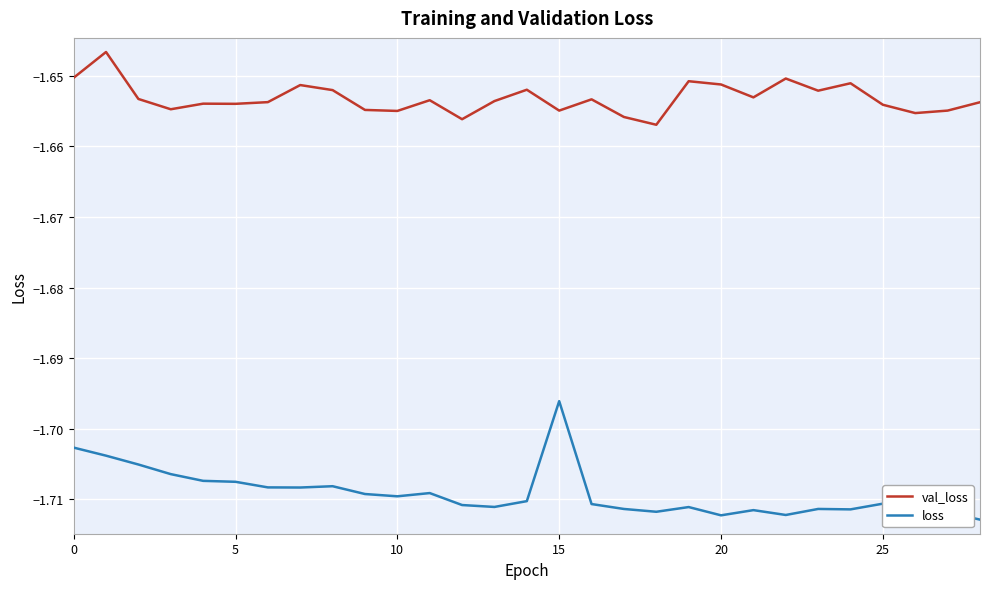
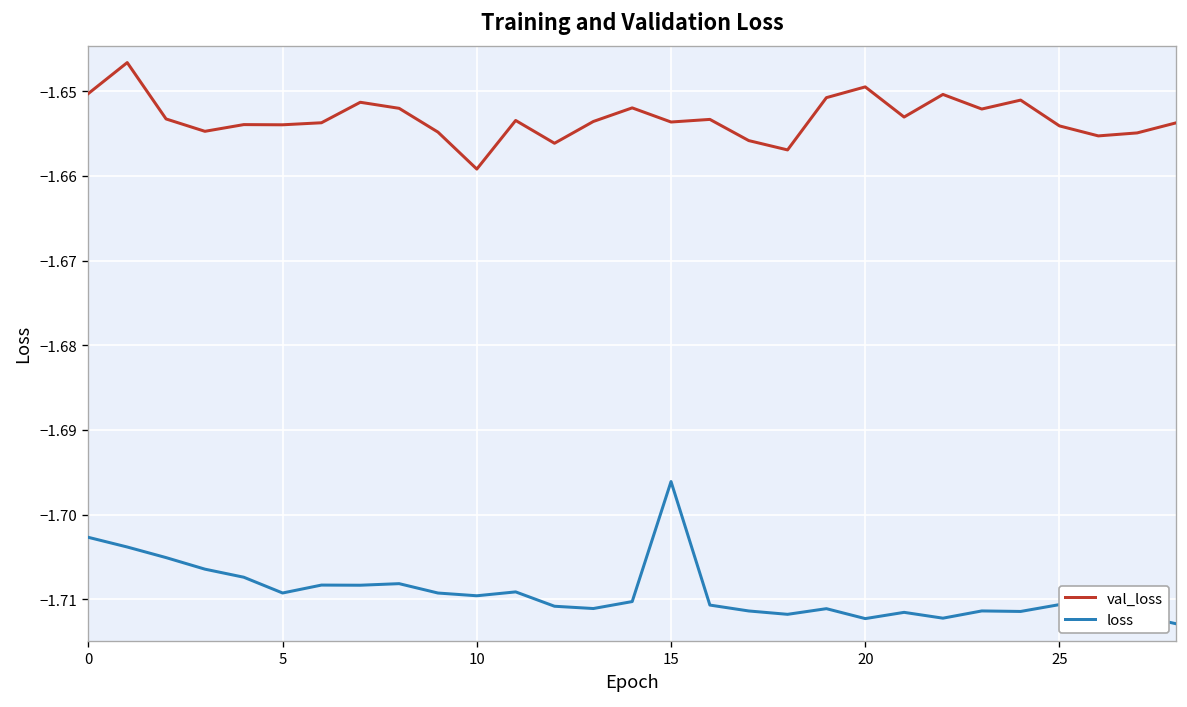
loss, 5: -1.708 -> -1.709
val_loss, 10: -1.655 -> -1.659
val_loss, 15: -1.655 -> -1.654
val_loss, 20: -1.651 -> -1.649
